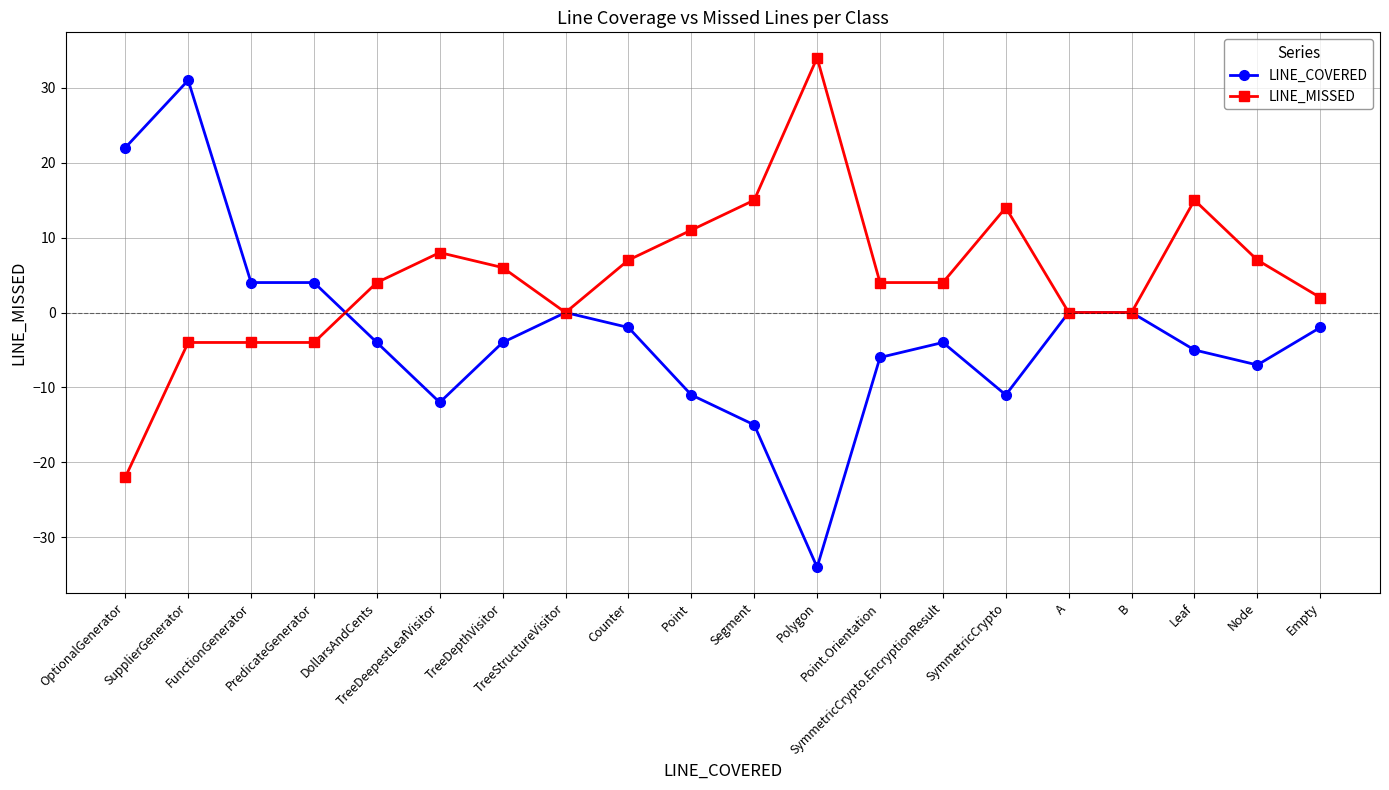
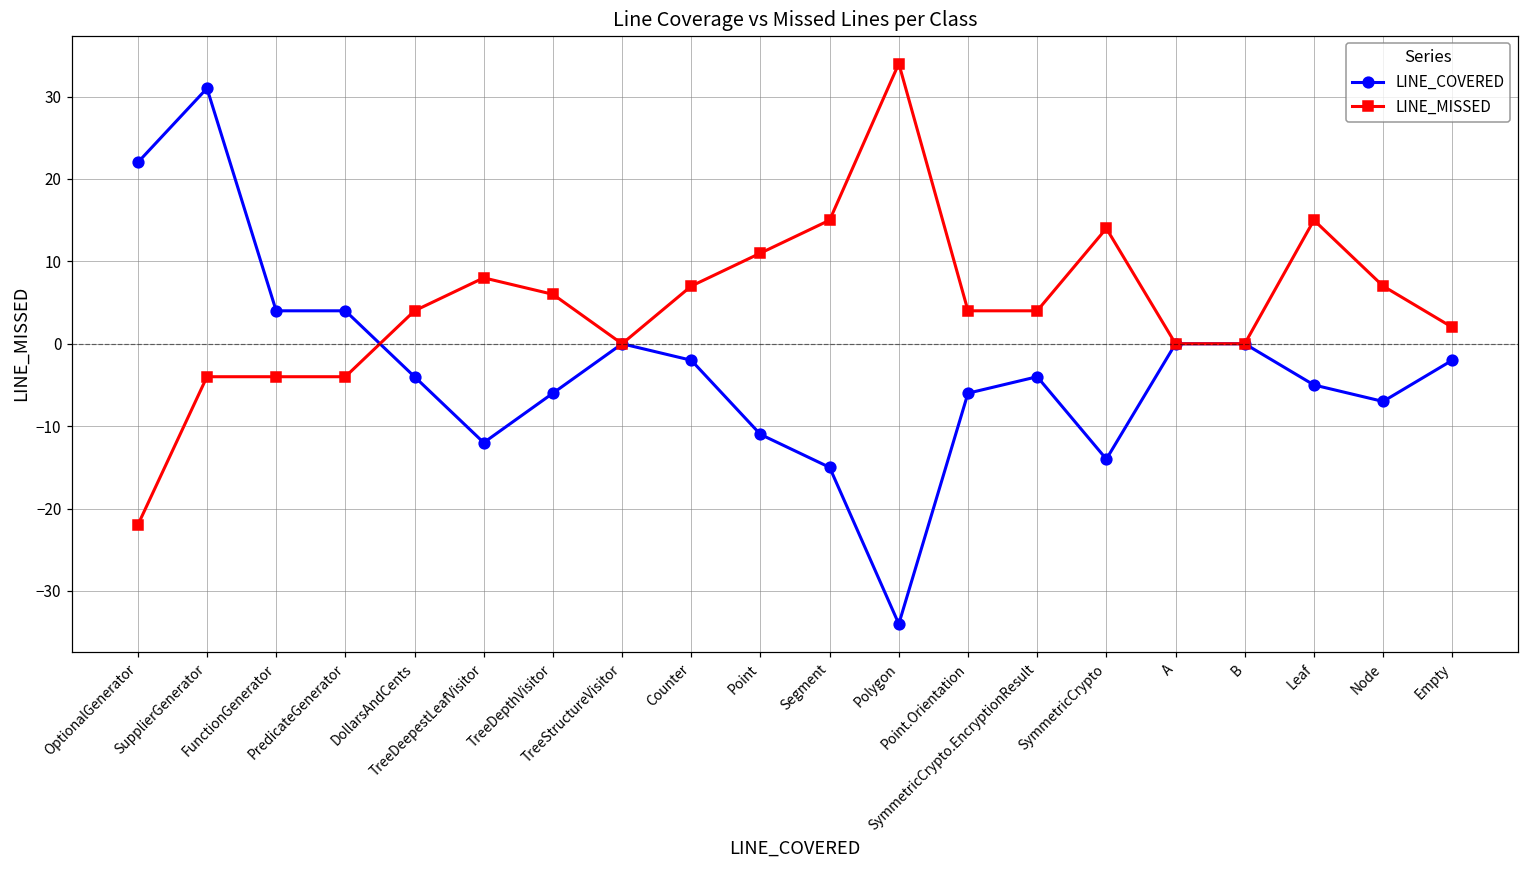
LINE_COVERED, TreeDepthVisitor: -4 -> -6
LINE_COVERED, SymmetricCrypto: -11 -> -14
